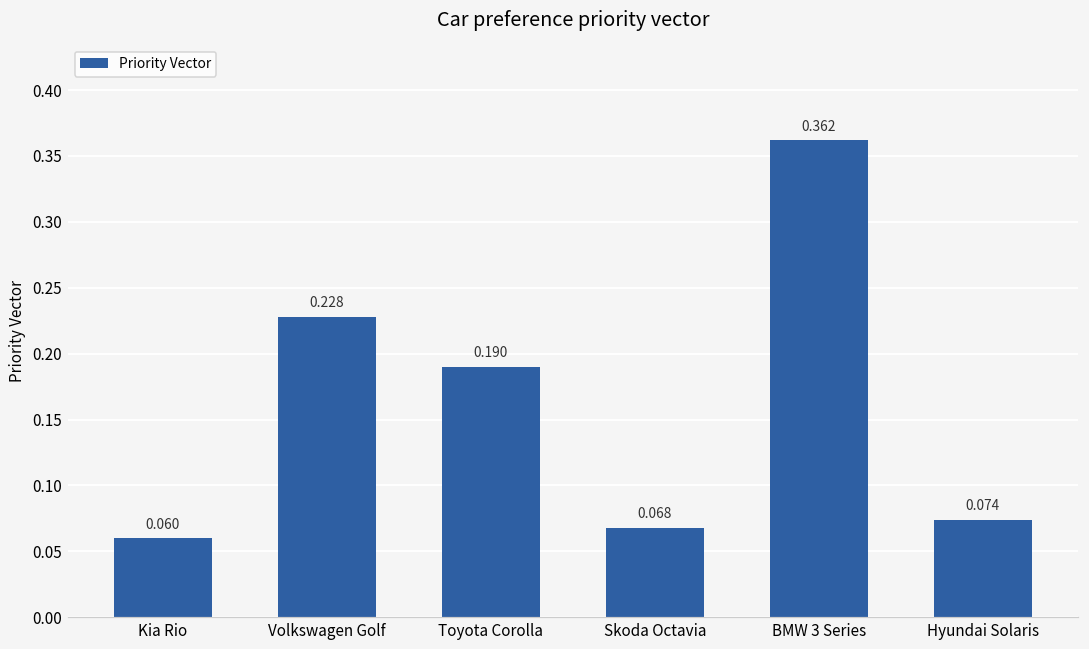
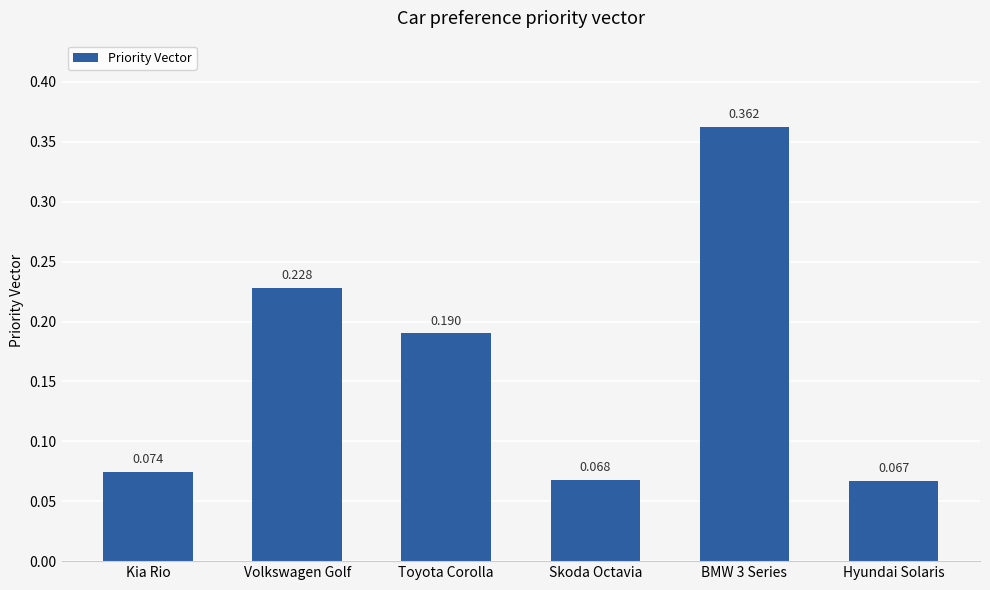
Kia Rio: 0.060 -> 0.074
Hyundai Solaris: 0.074 -> 0.067
